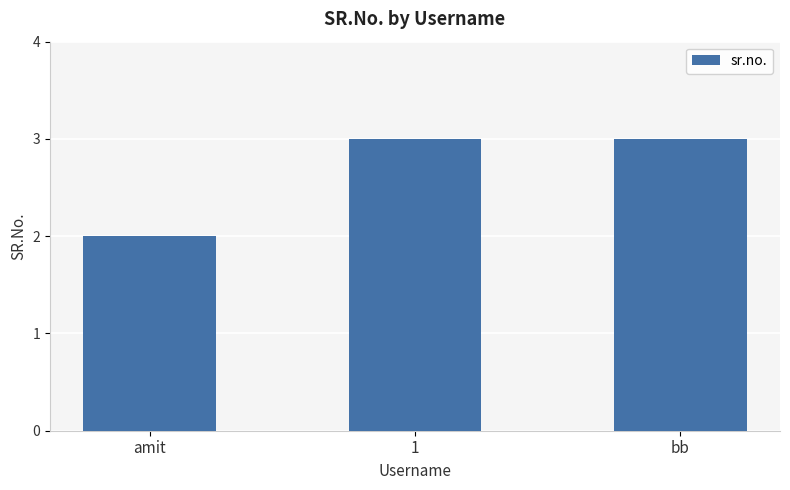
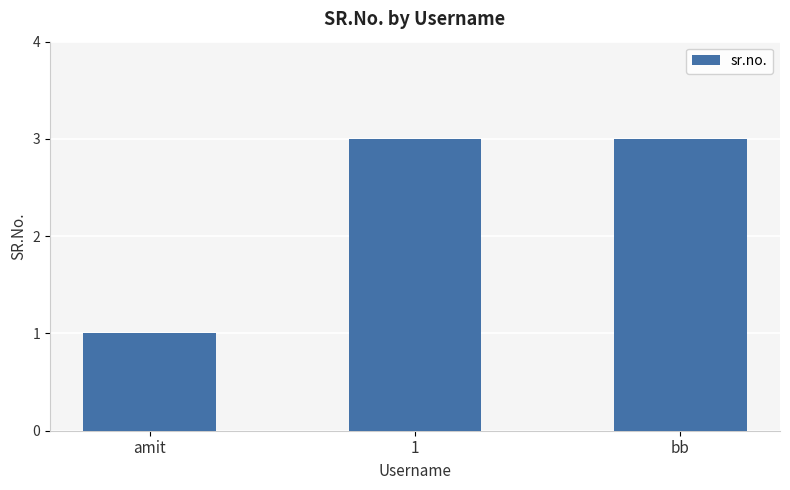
amit: 2 -> 1
